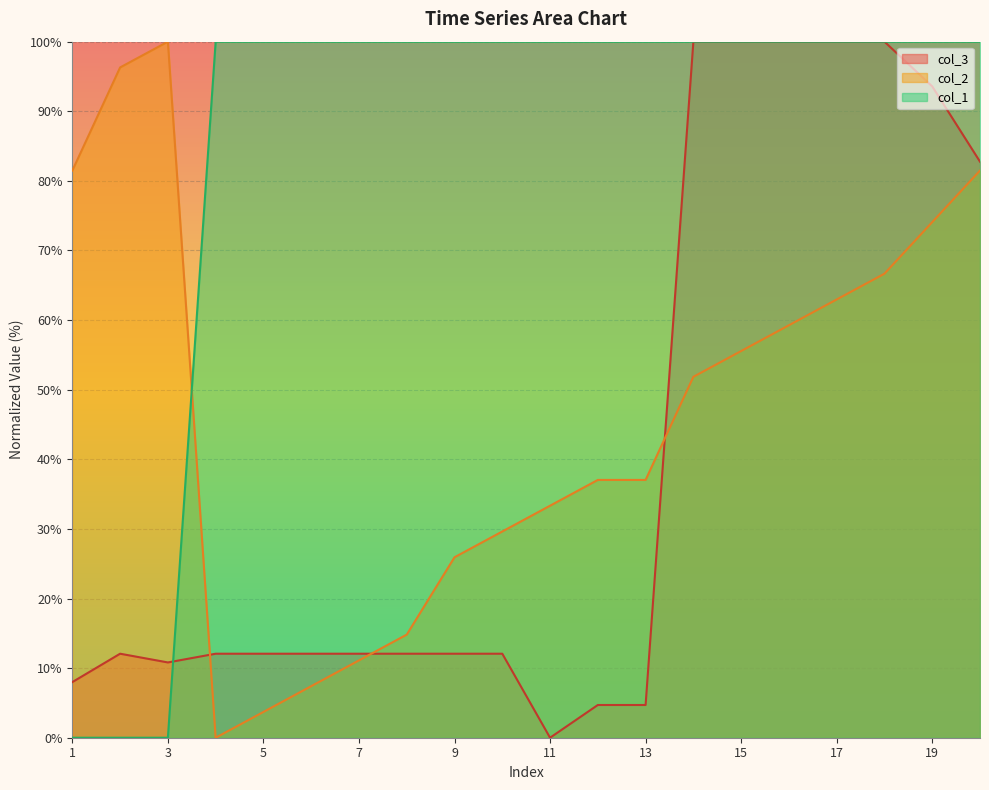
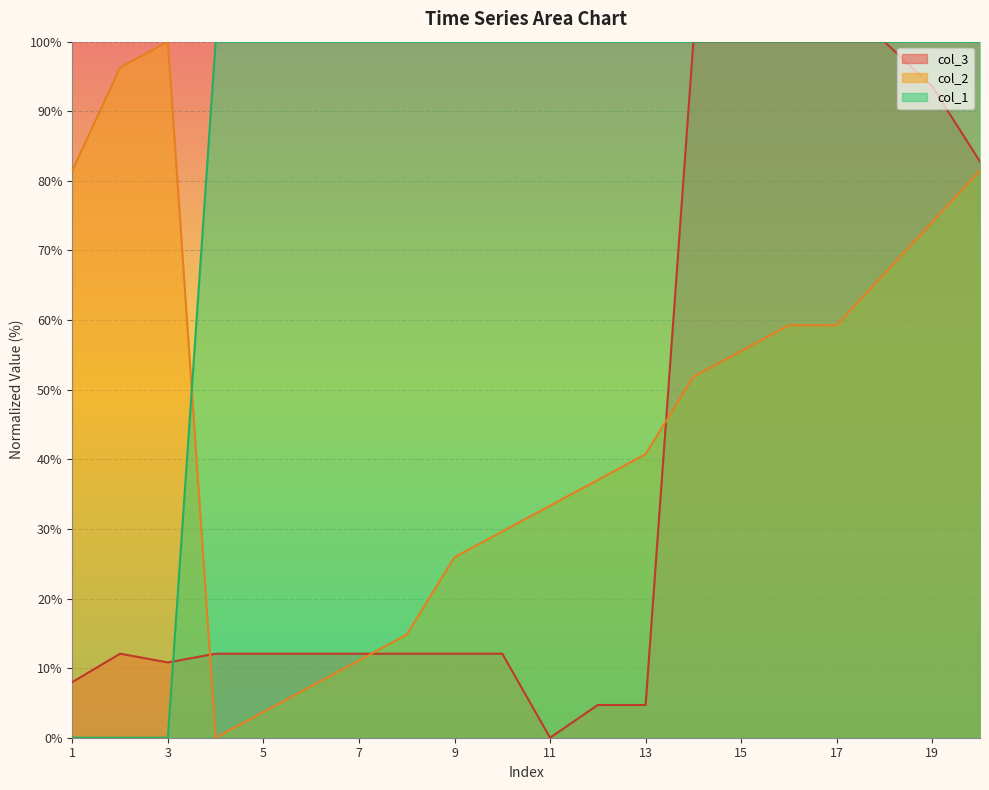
col_2, 13: 37% -> 41%
col_2, 17: 63% -> 59%
